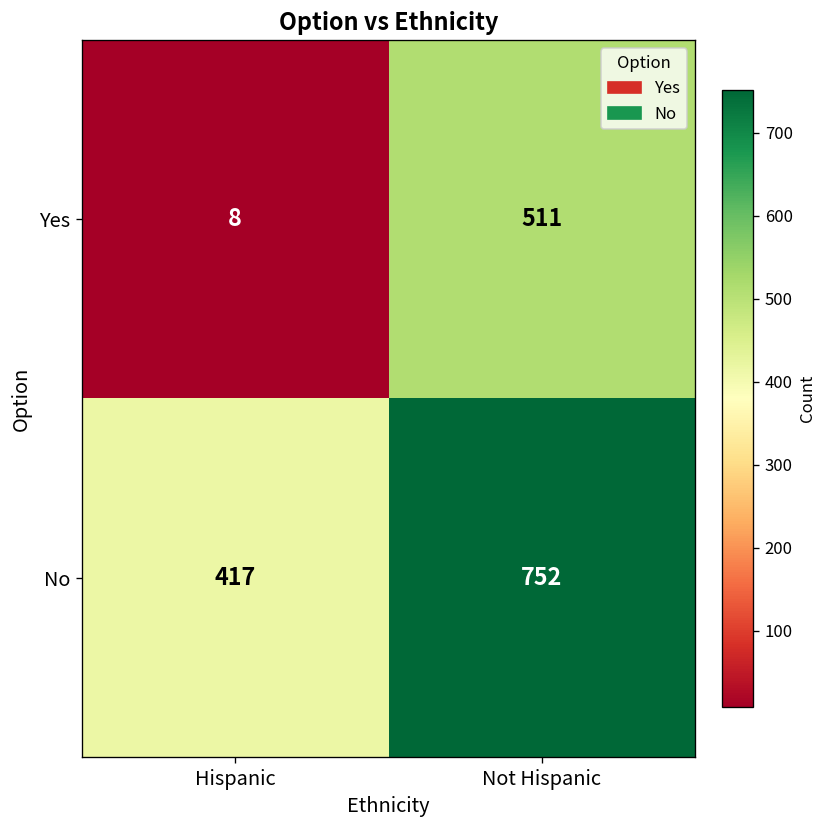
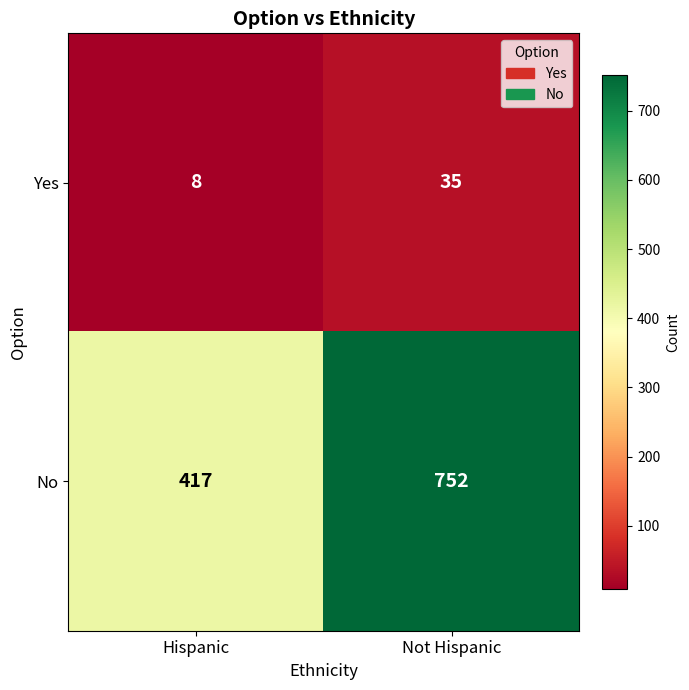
Yes, Not Hispanic: 511 -> 35
